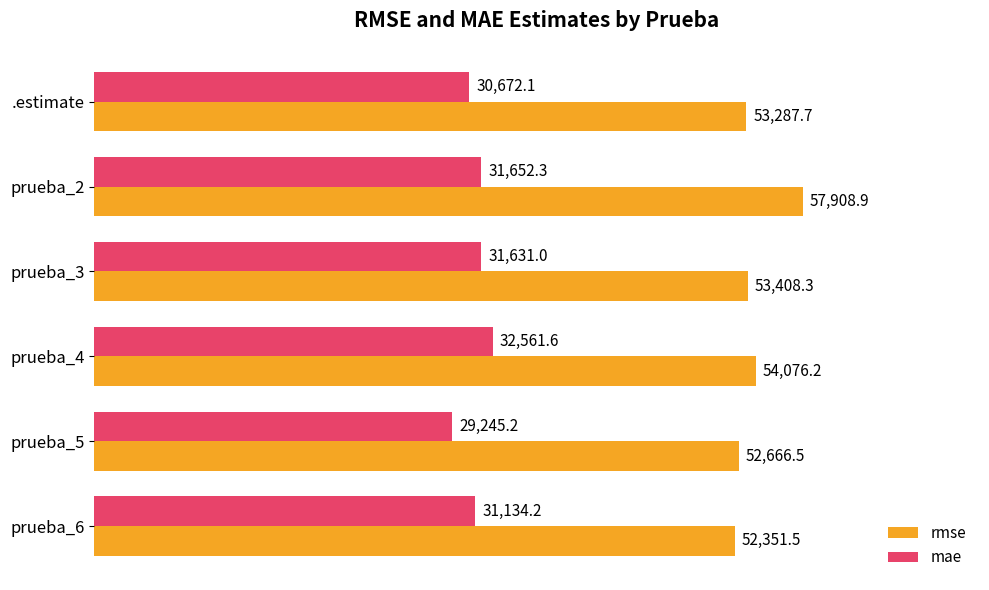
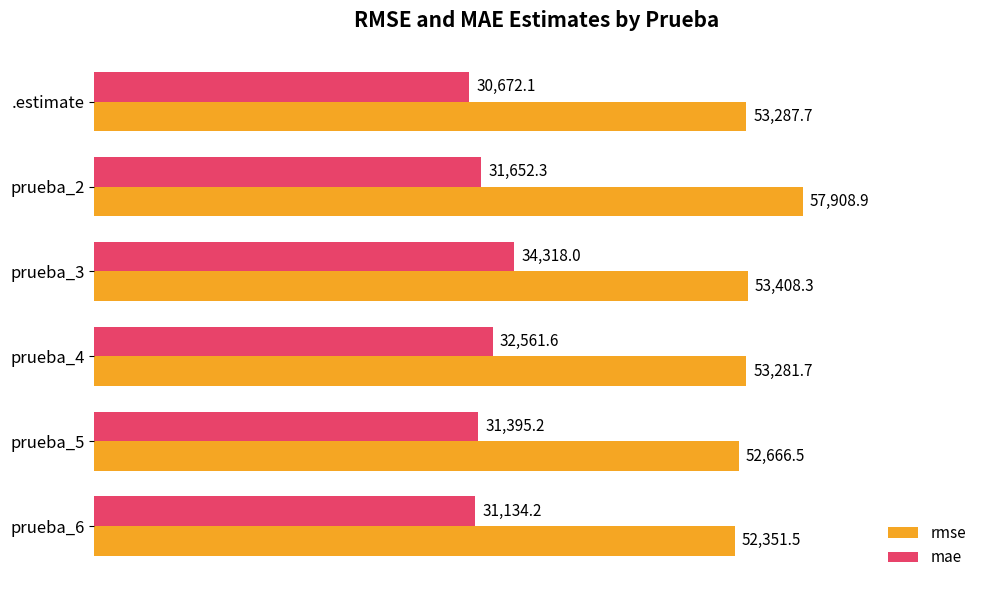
mae, prueba_3: 31,631.0 -> 34,318.0
rmse, prueba_4: 54,076.2 -> 53,281.7
mae, prueba_5: 29,245.2 -> 31,395.2
